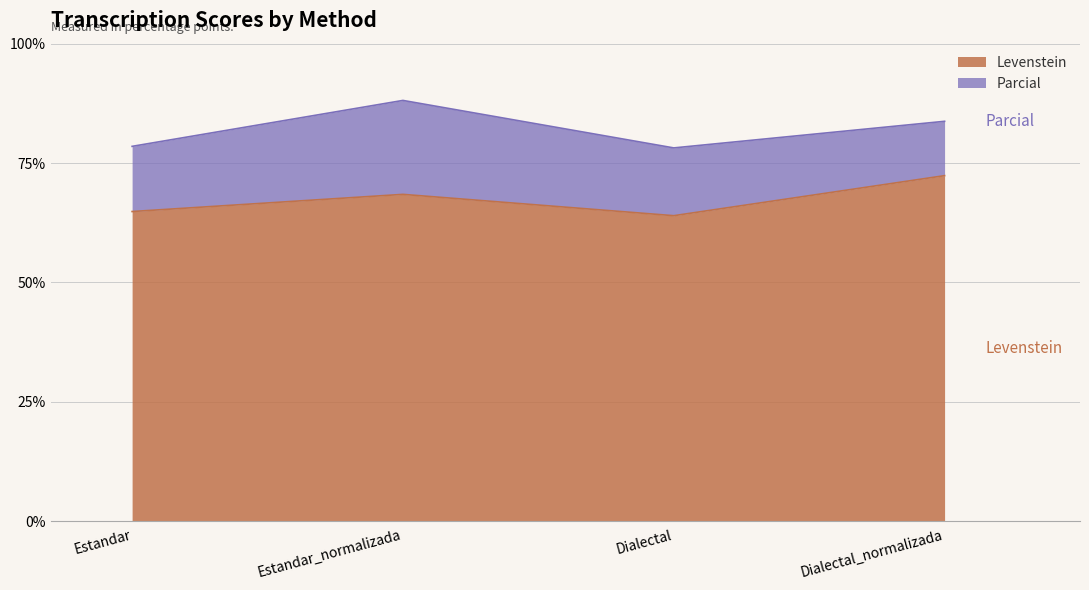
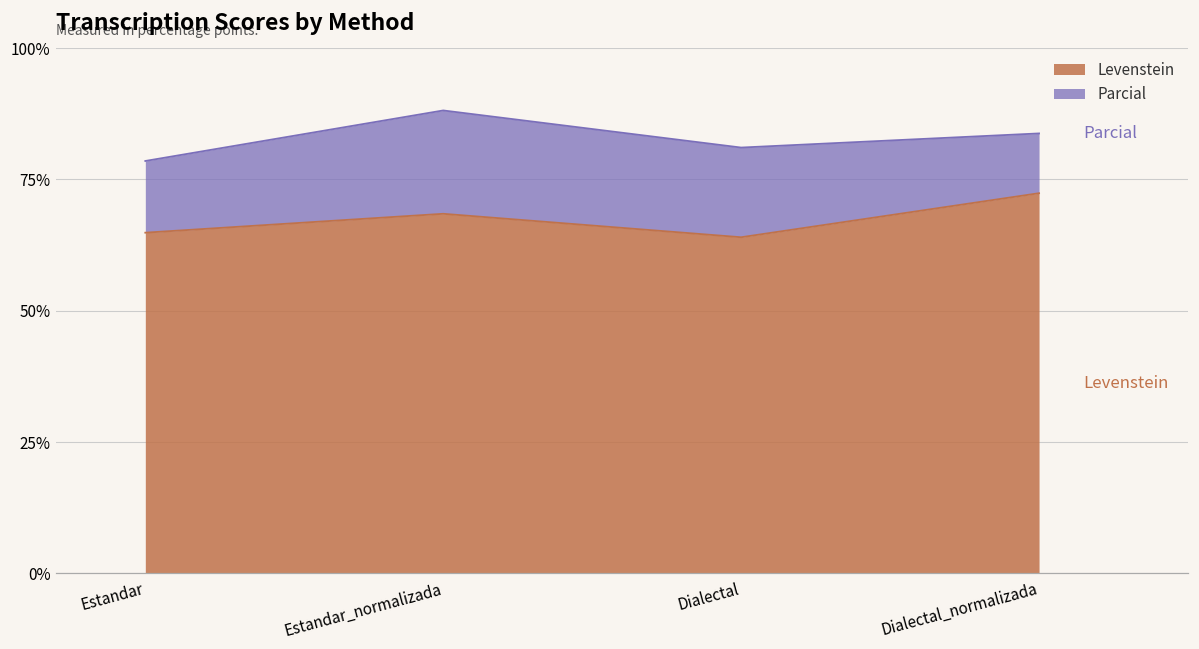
Parcial, Dialectal: 78% -> 81%
